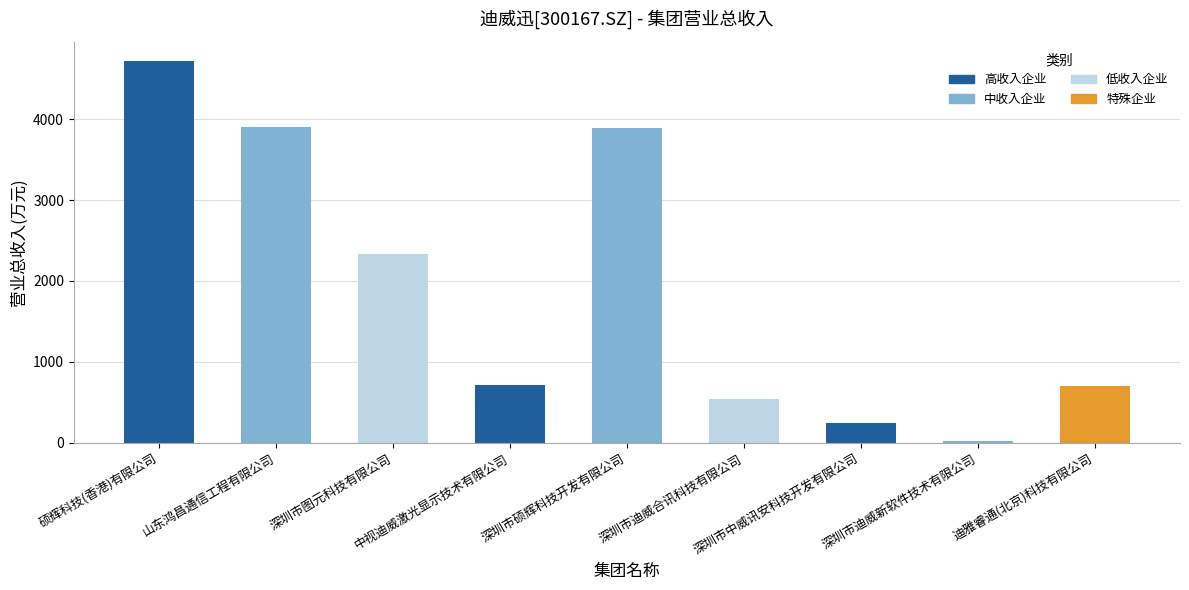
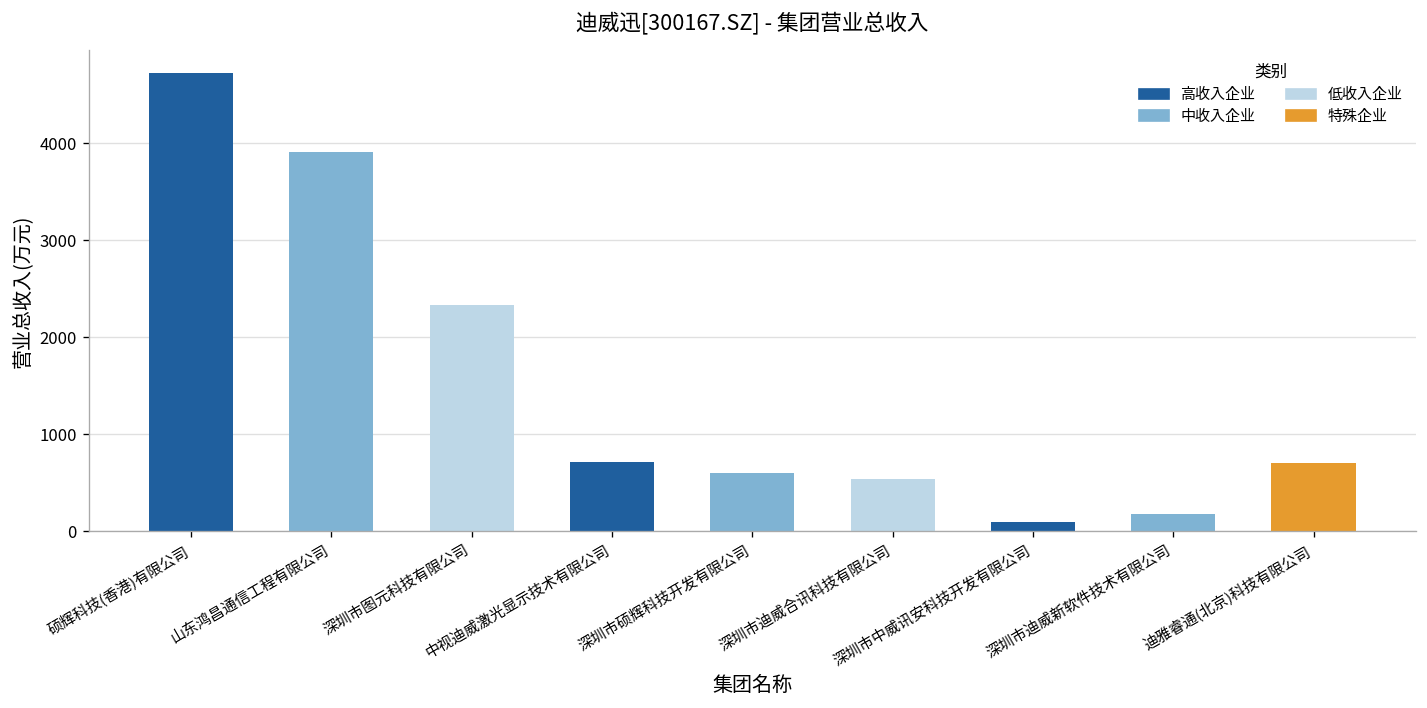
深圳市硕辉科技开发有限公司: 3900 -> 600
深圳市中威讯安科技开发有限公司: 200 -> 100
深圳市迪威新软件技术有限公司: 0 -> 200
